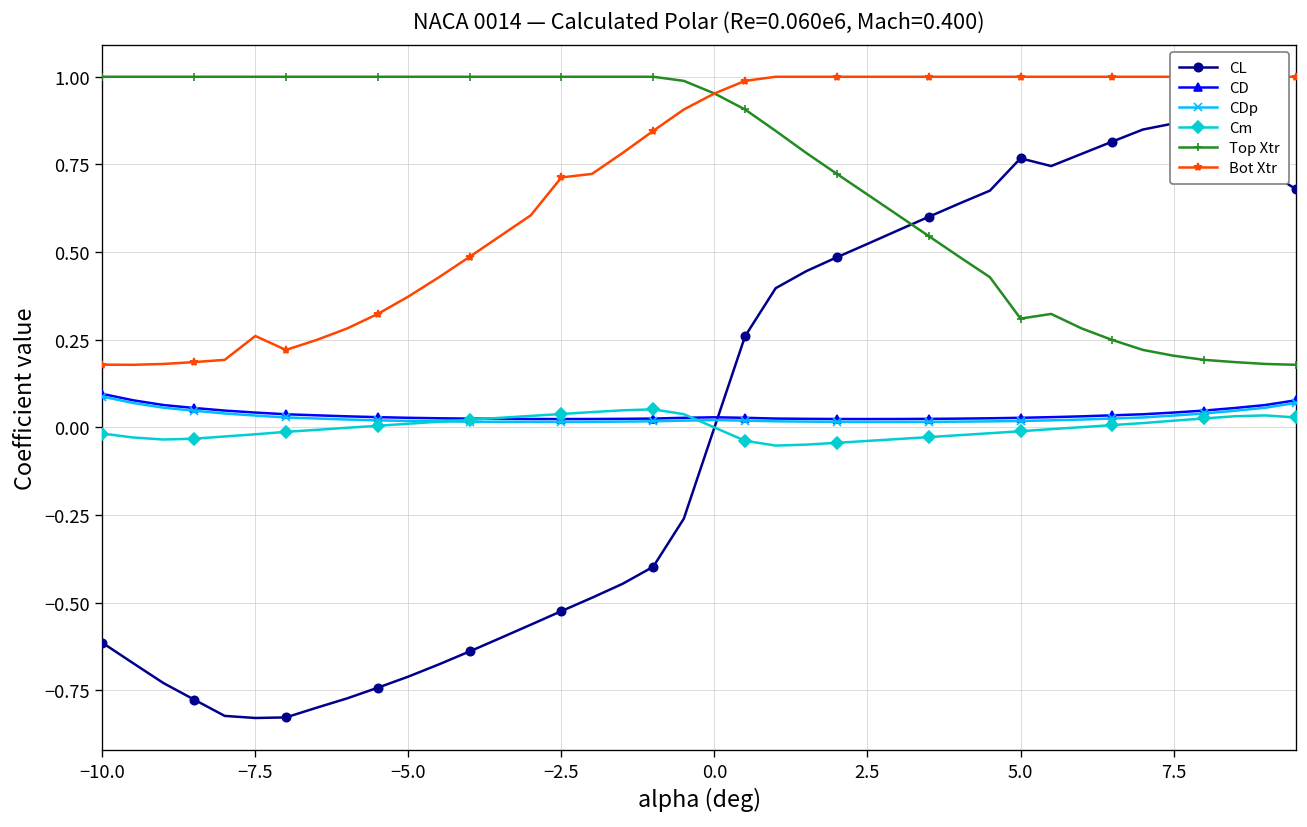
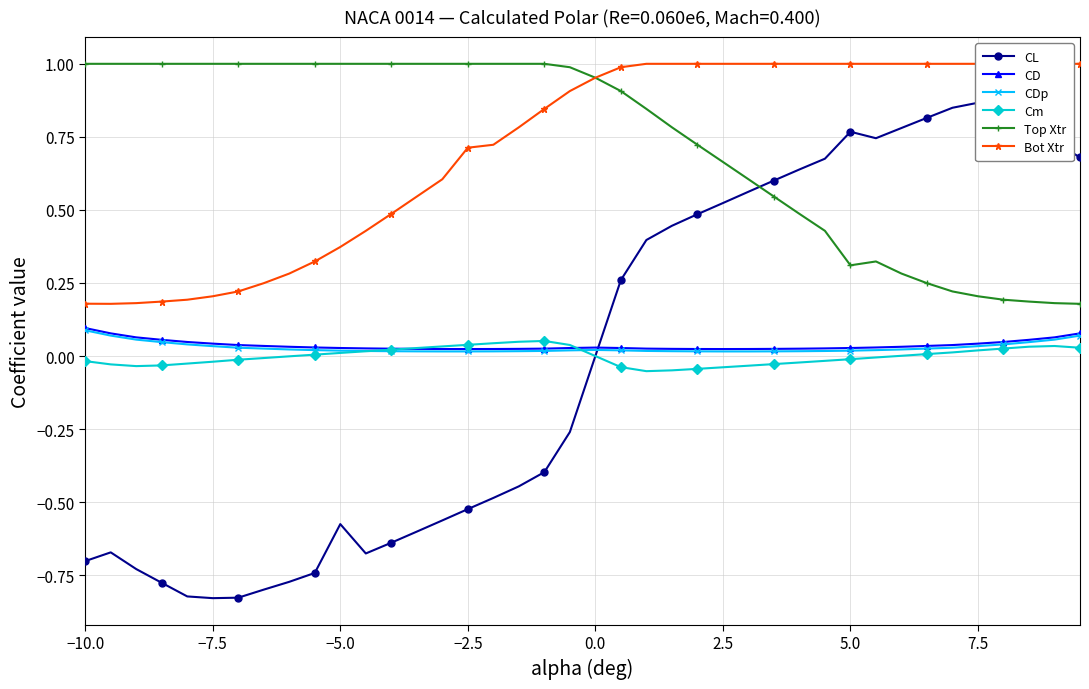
CL, −10.0: -0.61 -> -0.70
Bot Xtr, −7.5: 0.26 -> 0.20
CL, −5.0: -0.71 -> -0.58
